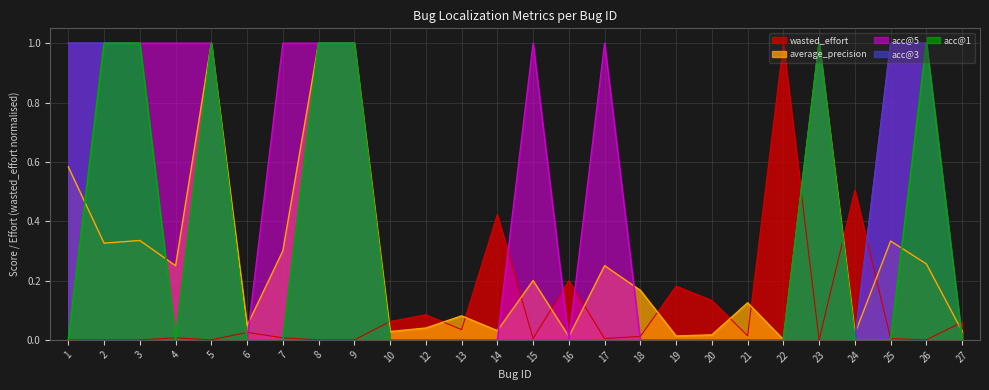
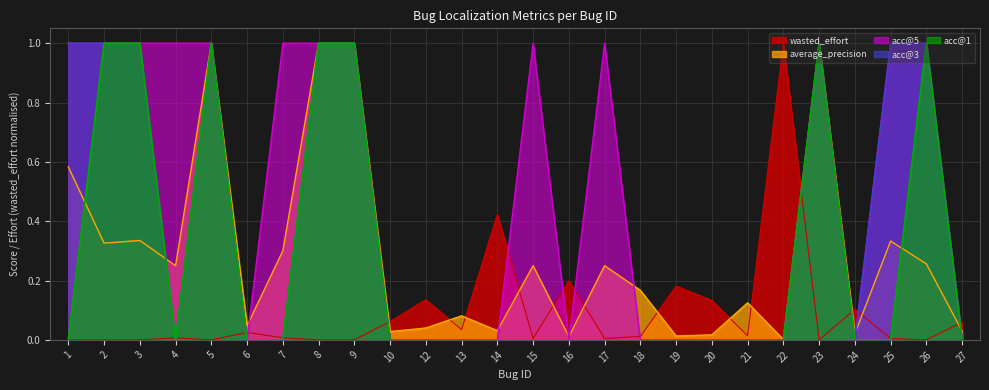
wasted_effort, 12: 0.08 -> 0.14
average_precision, 15: 0.20 -> 0.25
wasted_effort, 24: 0.50 -> 0.10
